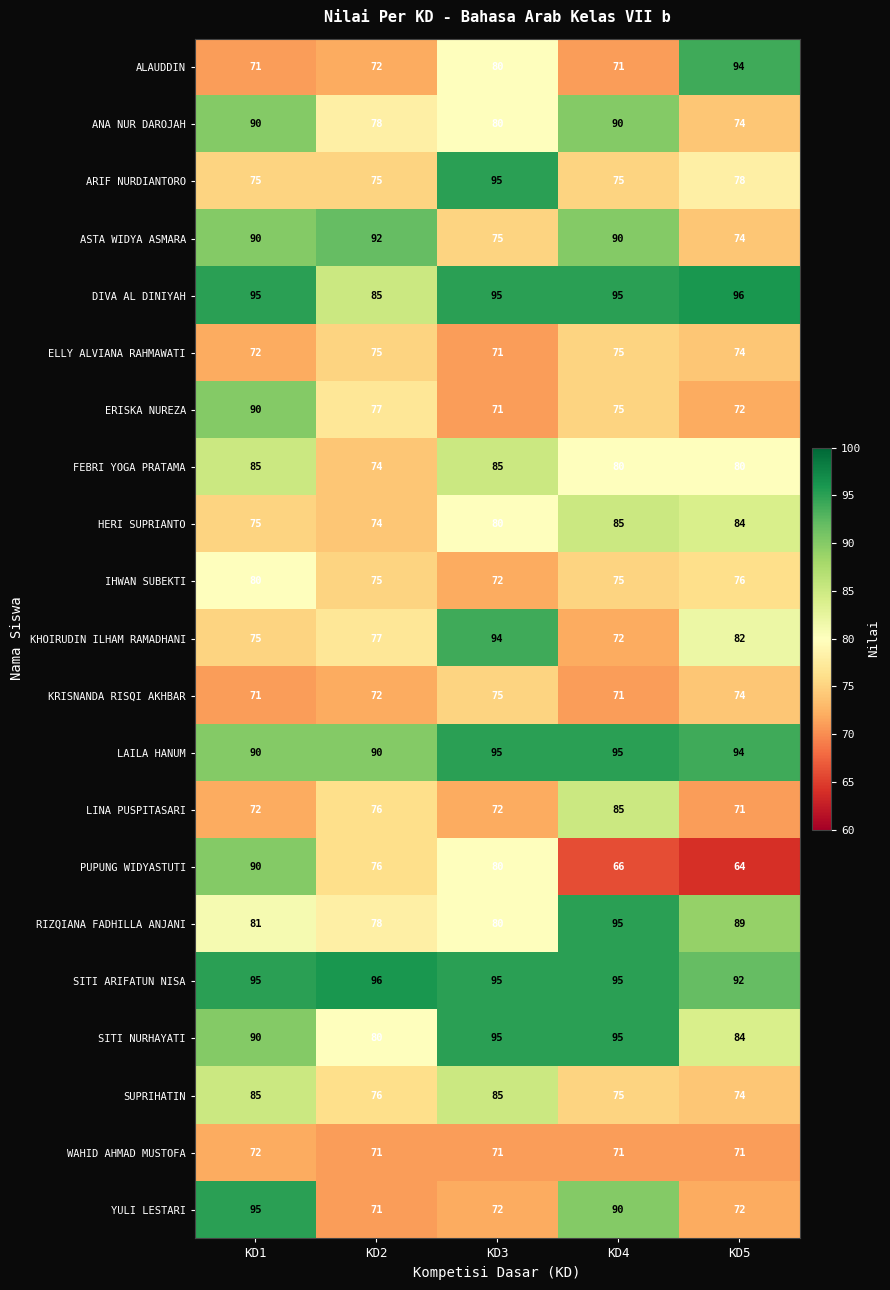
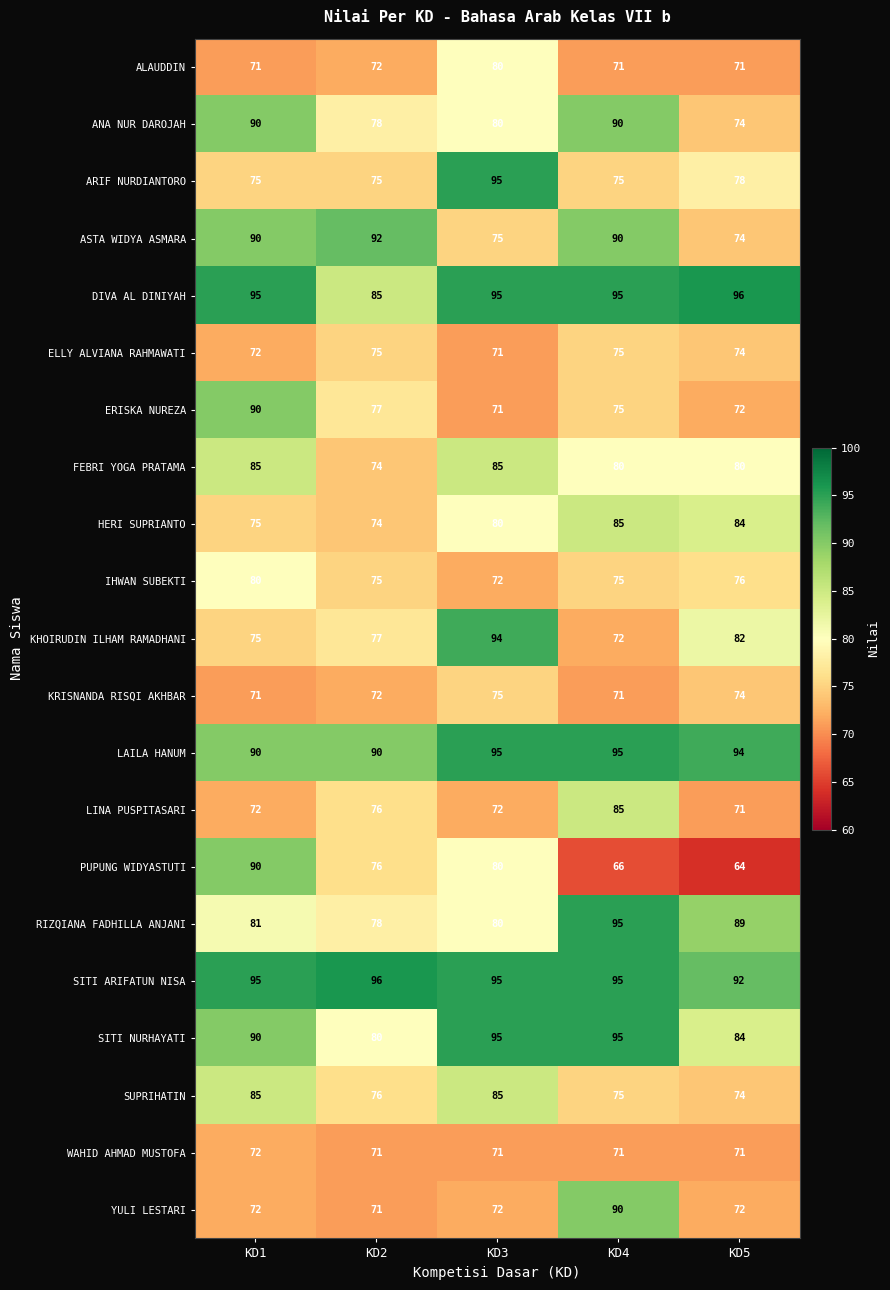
ALAUDDIN, KD5: 94 -> 71
YULI LESTARI, KD1: 95 -> 72
